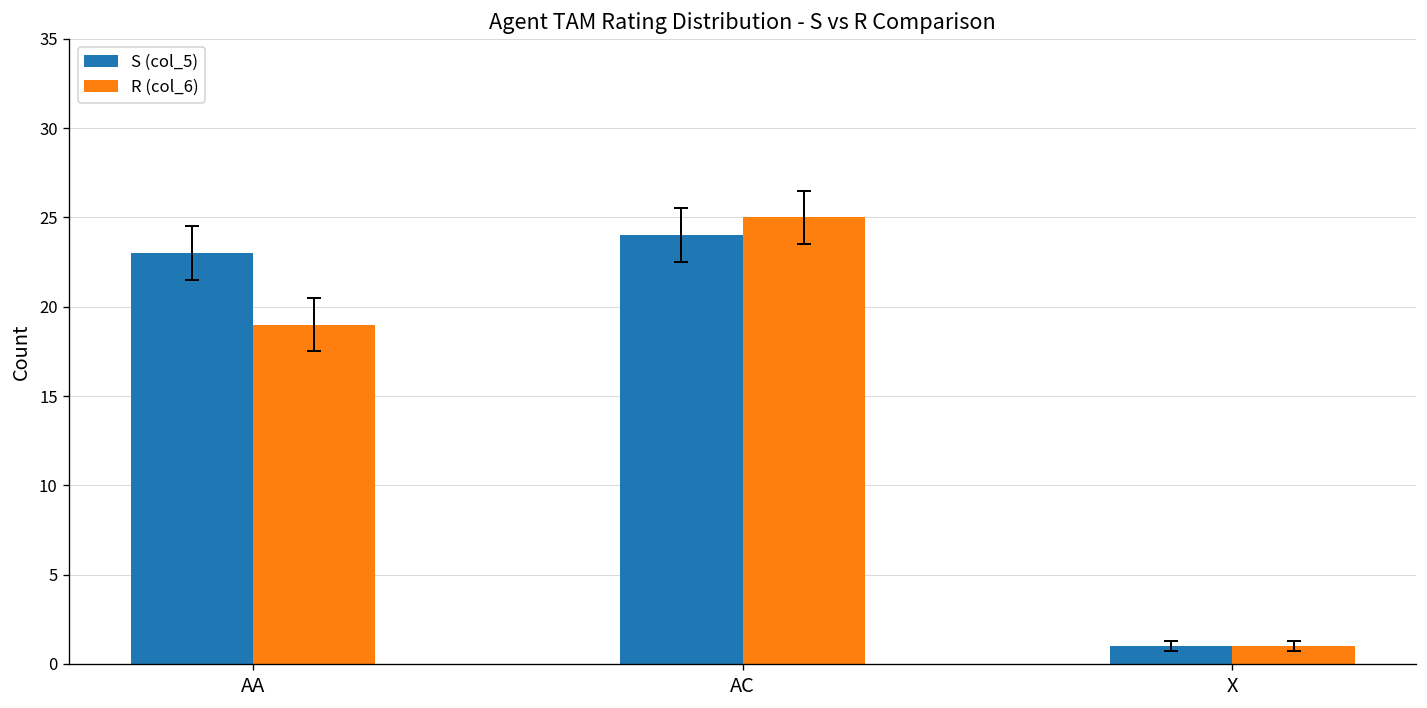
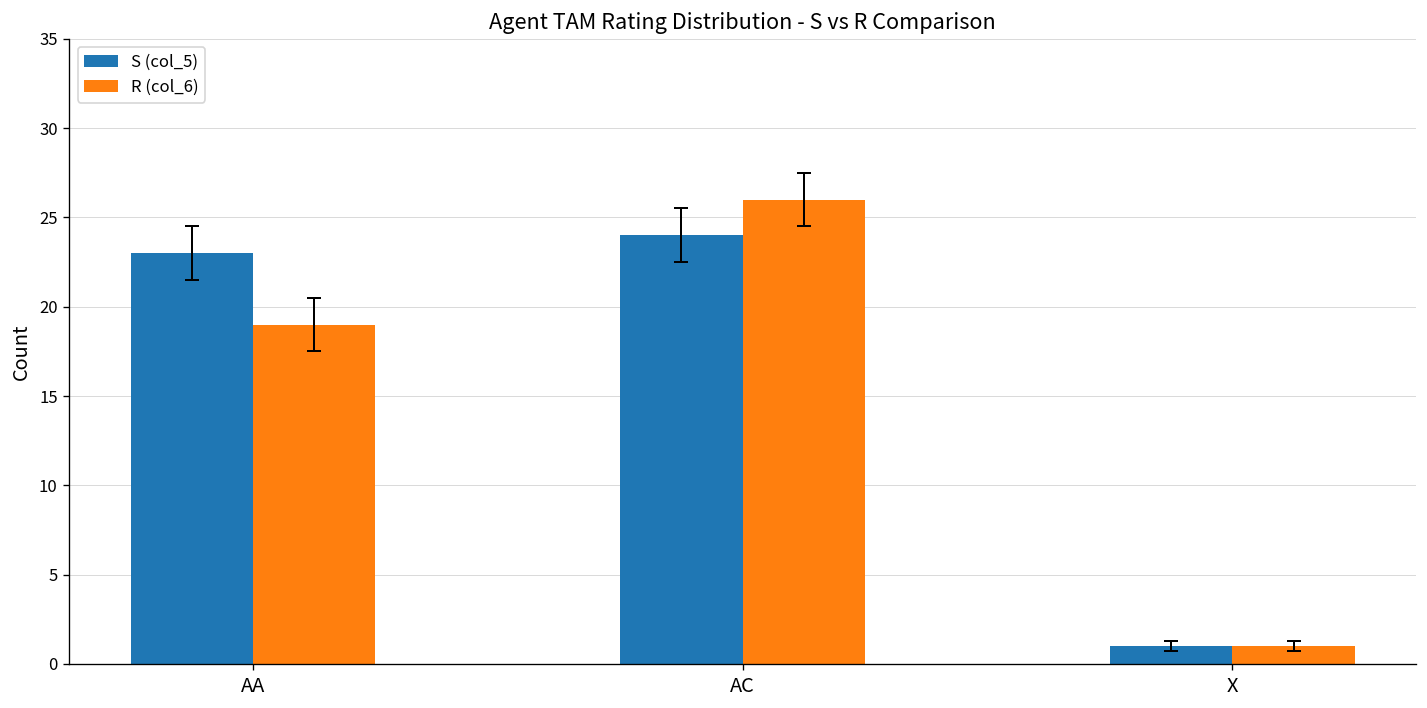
R (col_6), AC: 25 -> 26
